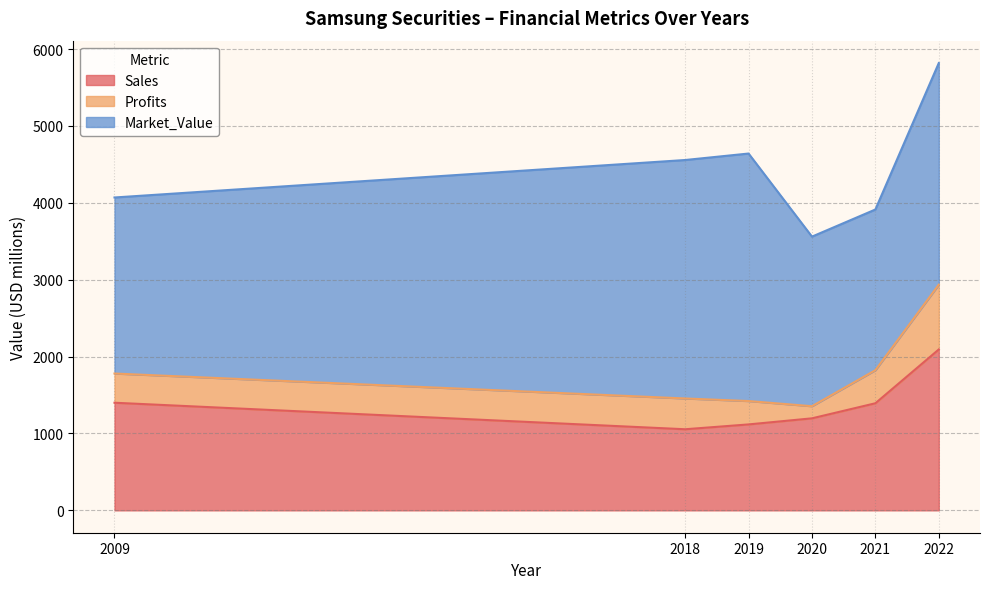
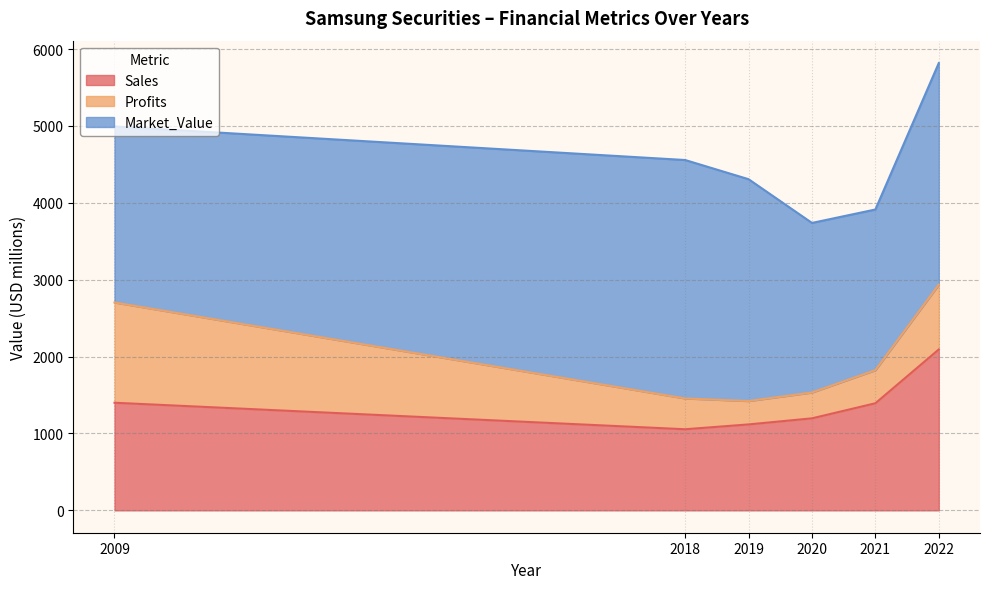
Profits, 2009: 400 -> 1300
Market_Value, 2019: 3200 -> 2900
Profits, 2020: 200 -> 300
